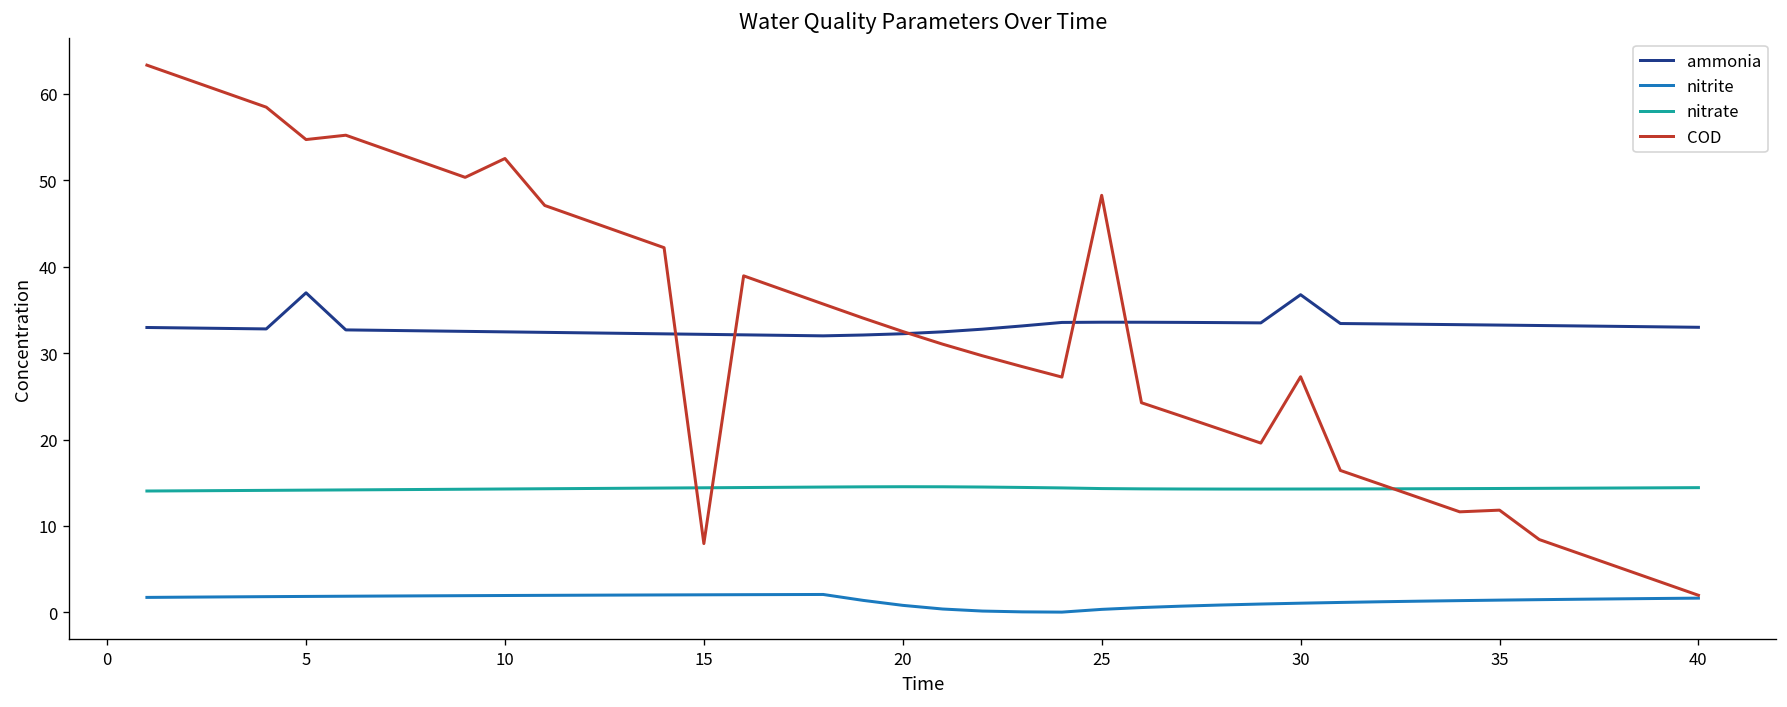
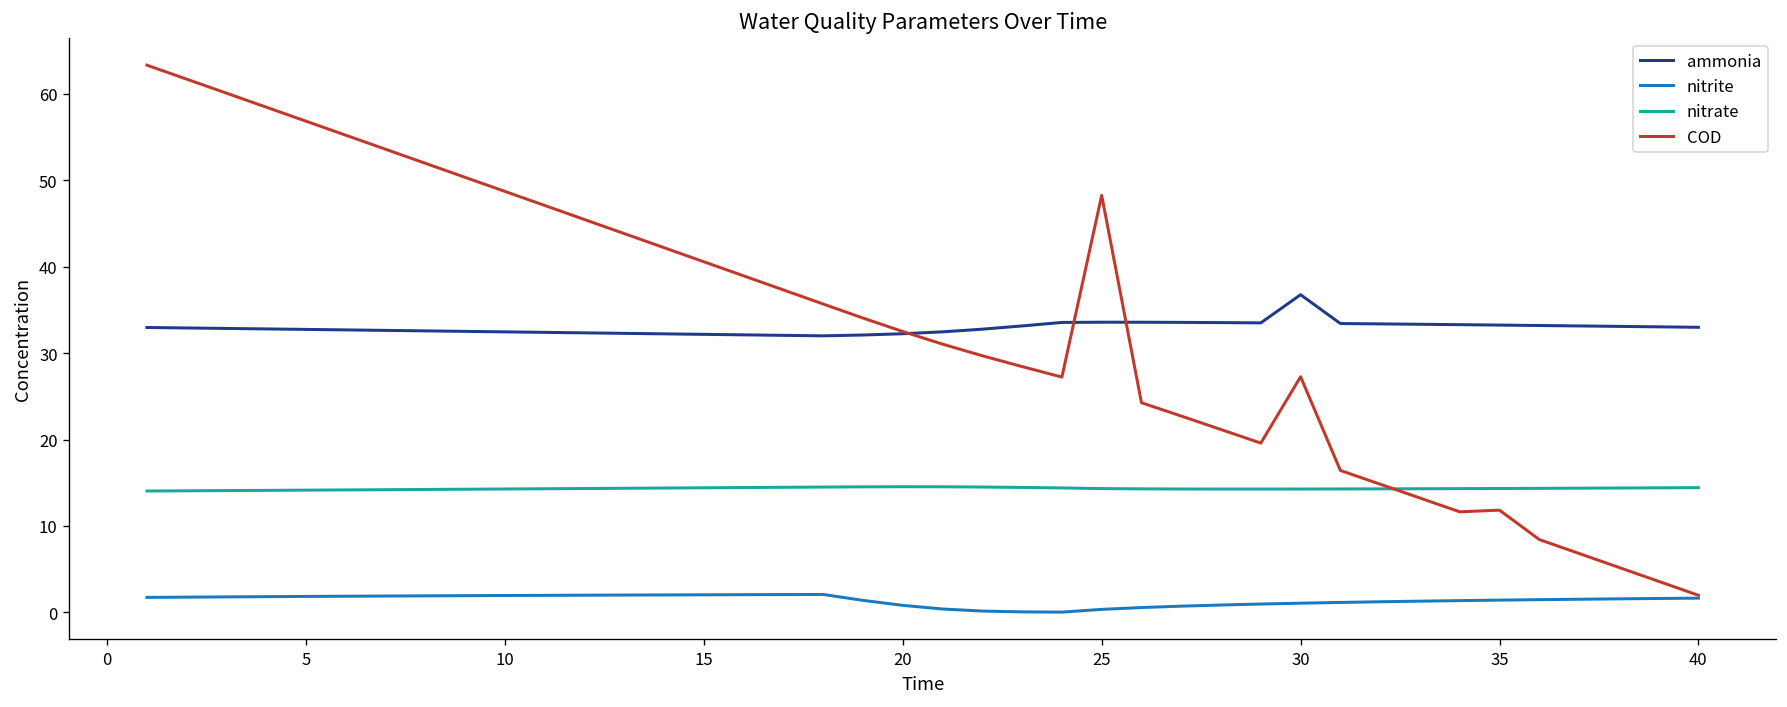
ammonia, 5: 37 -> 33
COD, 5: 55 -> 57
COD, 10: 53 -> 49
COD, 15: 8 -> 41
